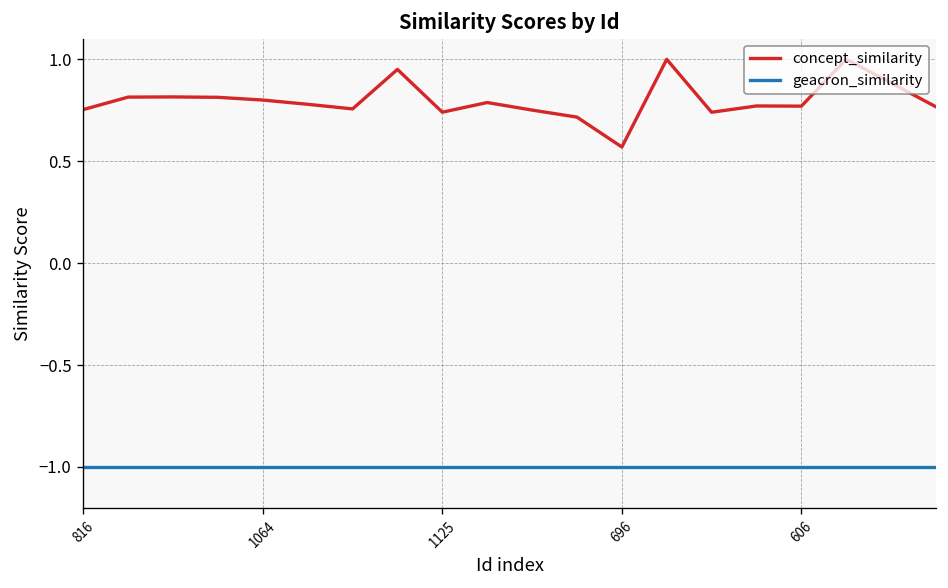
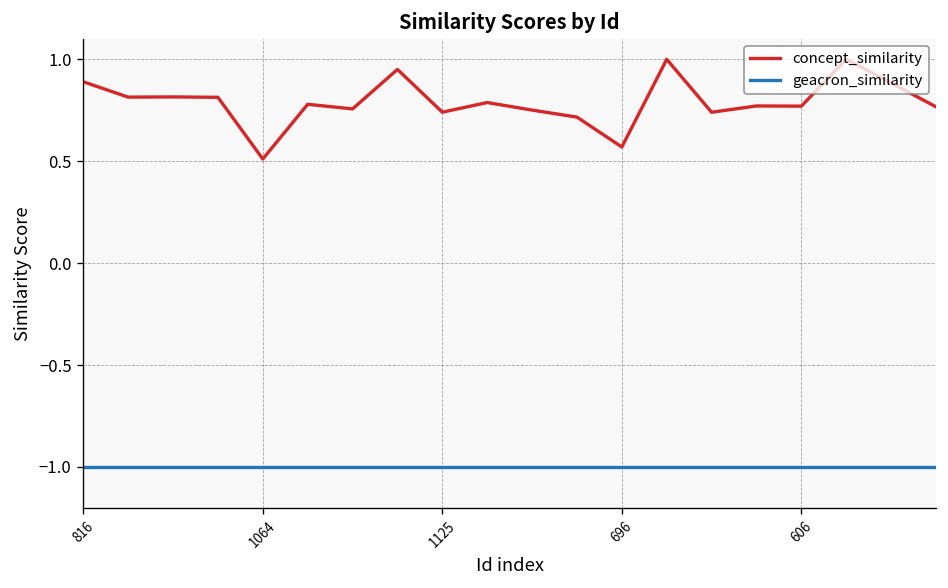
concept_similarity, 816: 0.75 -> 0.89
concept_similarity, 1064: 0.80 -> 0.51
